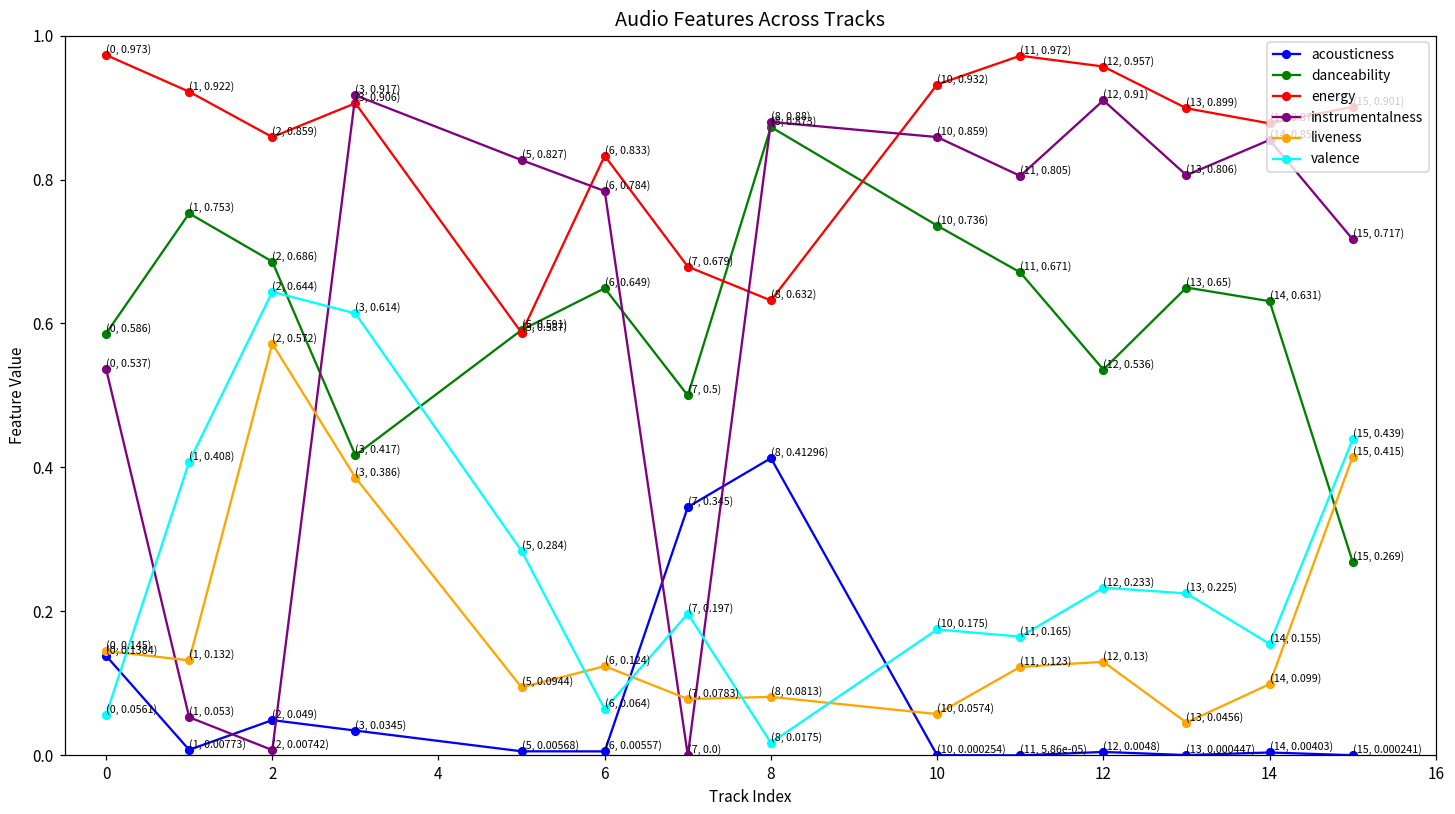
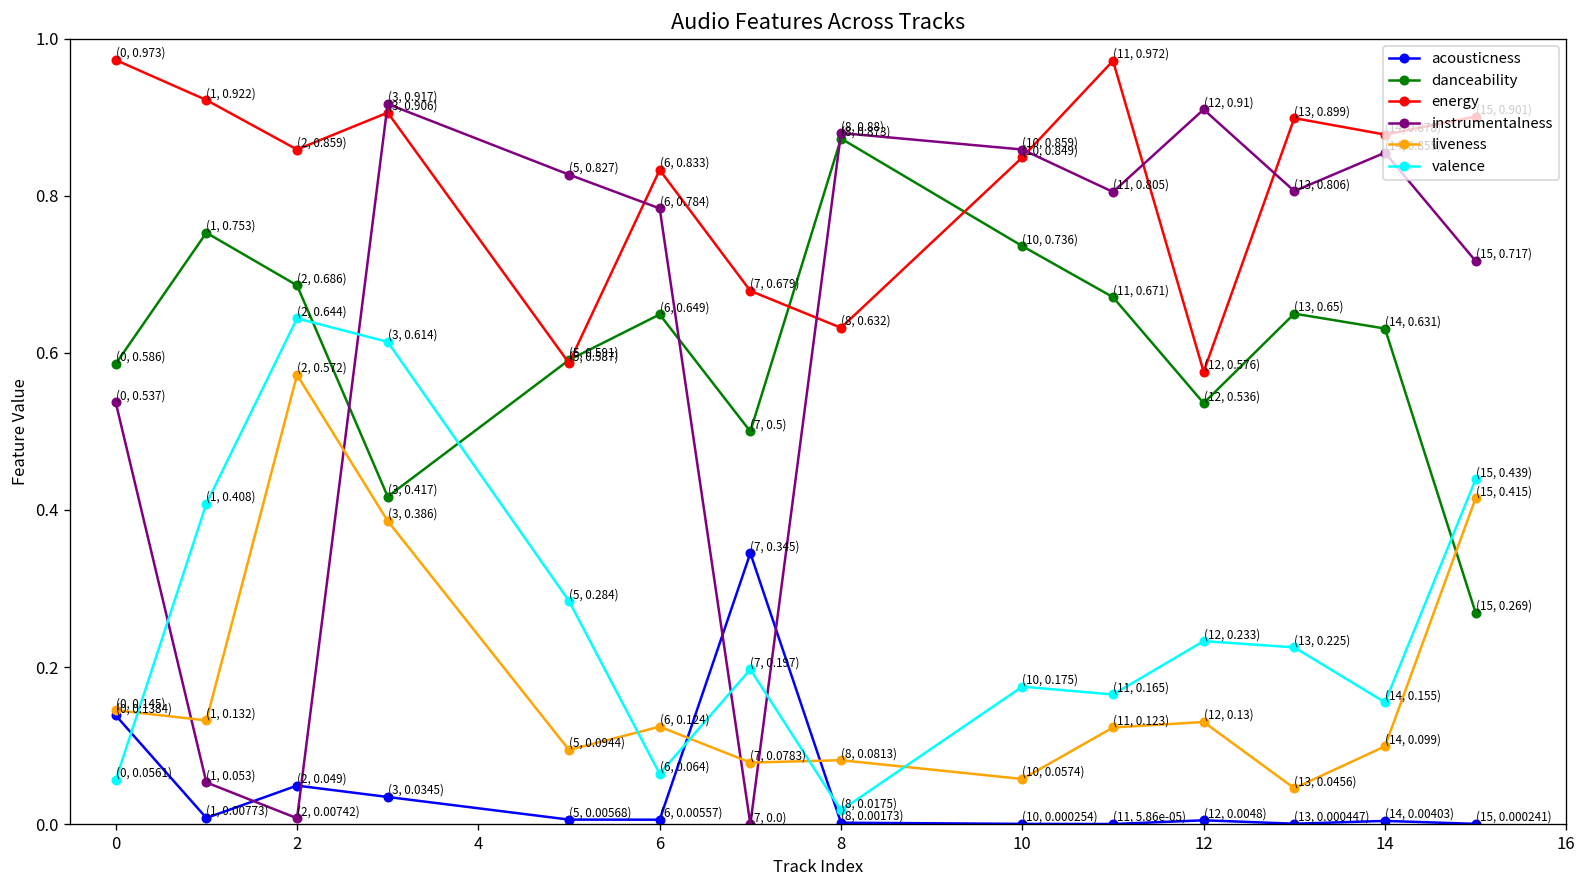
acousticness, 8: 0.41296 -> 0.00173
energy, 10: 0.932 -> 0.849
energy, 12: 0.957 -> 0.576
